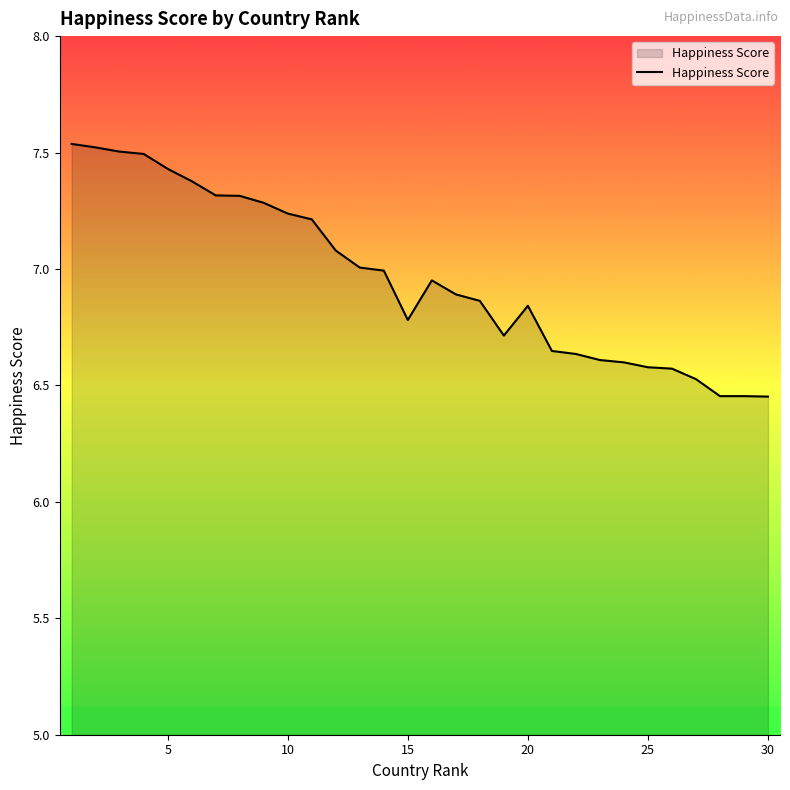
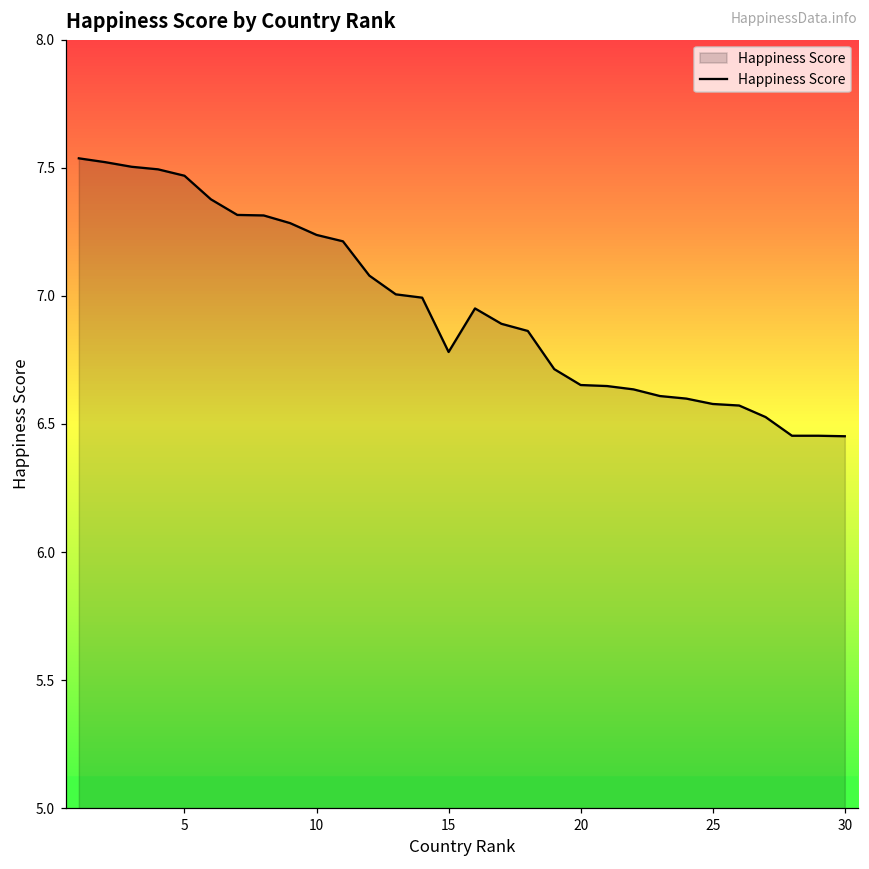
5: 7.43 -> 7.47
20: 6.84 -> 6.65
